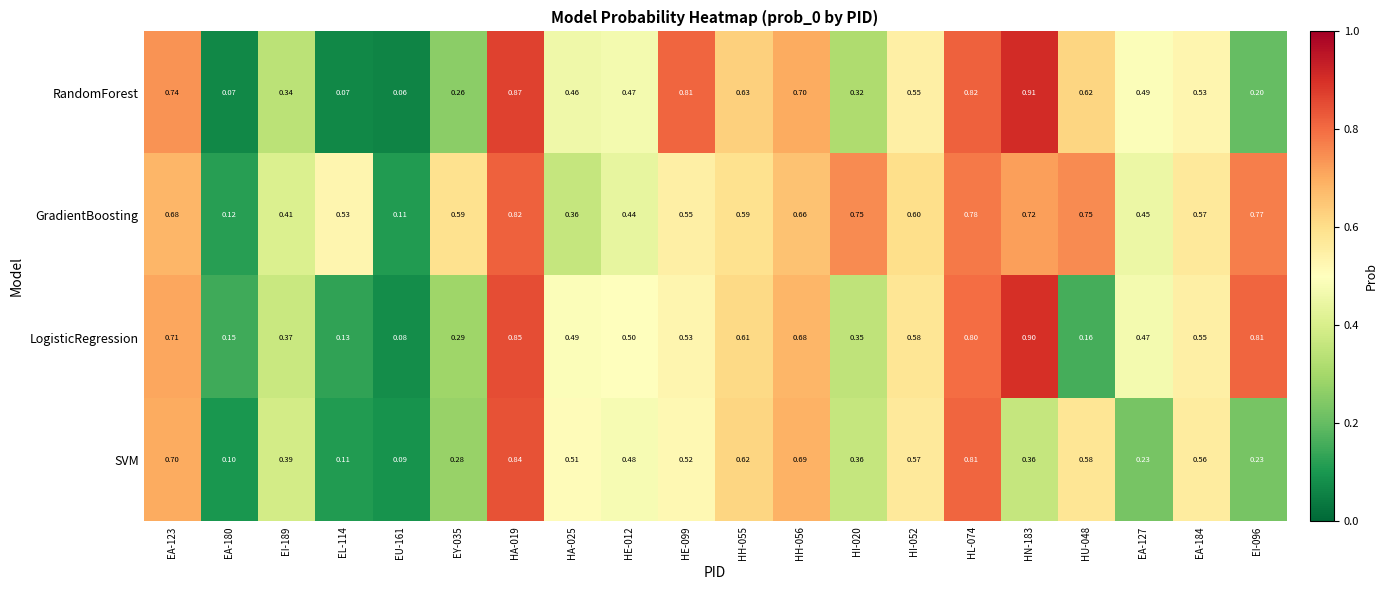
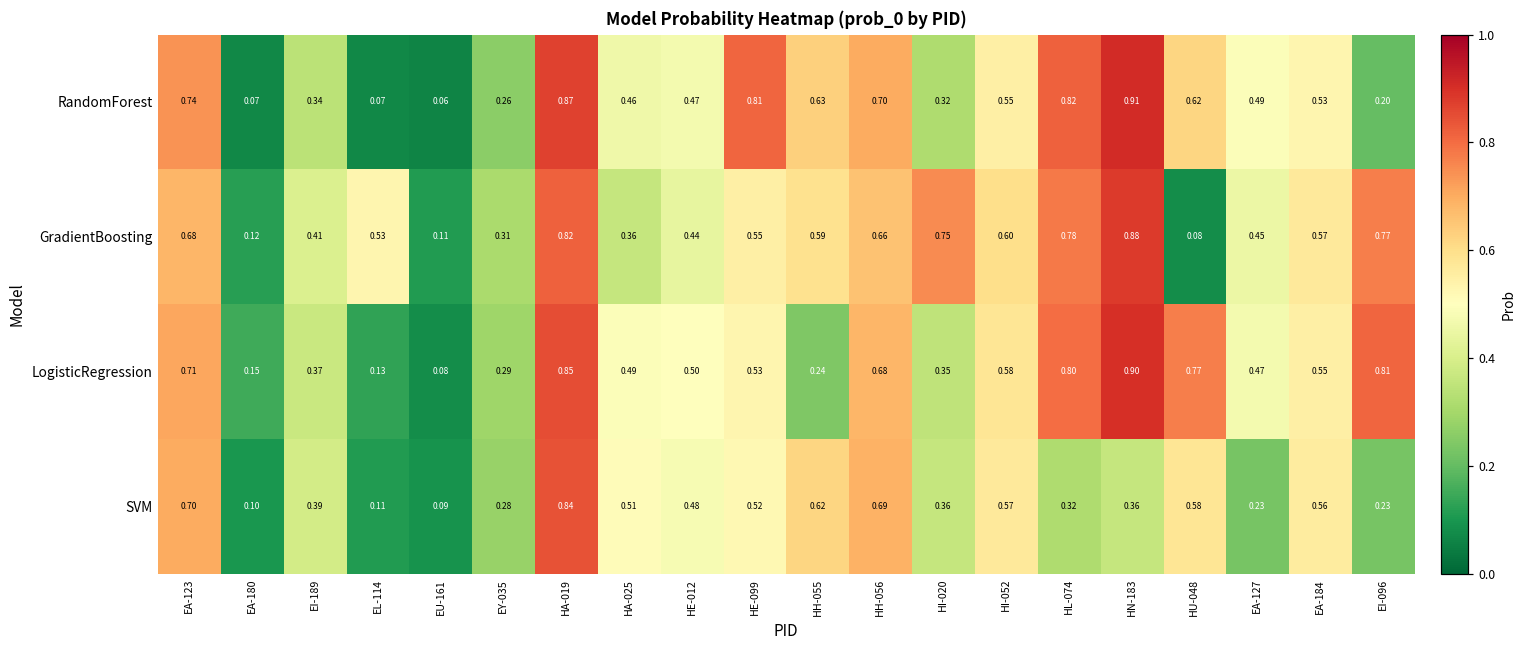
GradientBoosting, EY-035: 0.59 -> 0.31
GradientBoosting, HN-183: 0.72 -> 0.88
GradientBoosting, HU-048: 0.75 -> 0.08
LogisticRegression, HH-055: 0.61 -> 0.24
LogisticRegression, HU-048: 0.16 -> 0.77
SVM, HL-074: 0.81 -> 0.32
